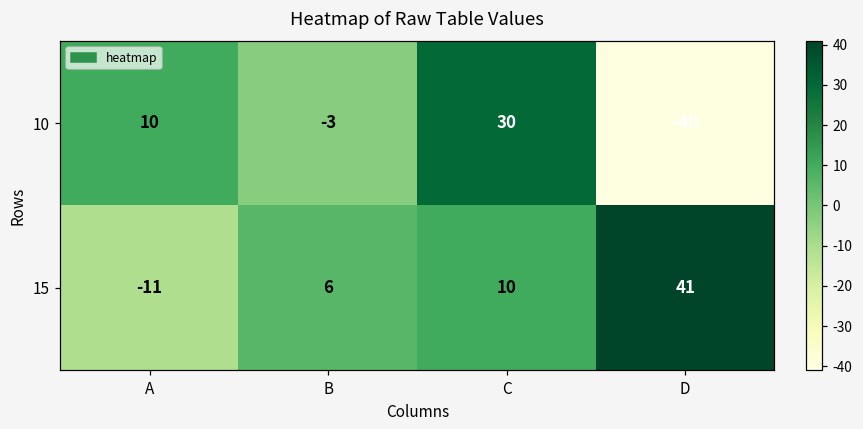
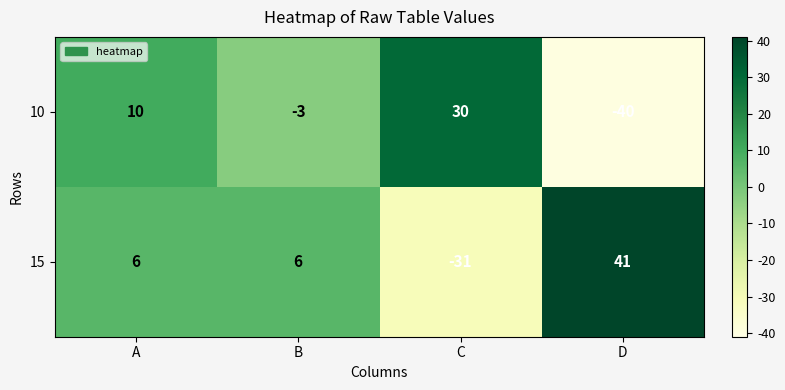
15, A: -11 -> 6
15, C: 10 -> -31
